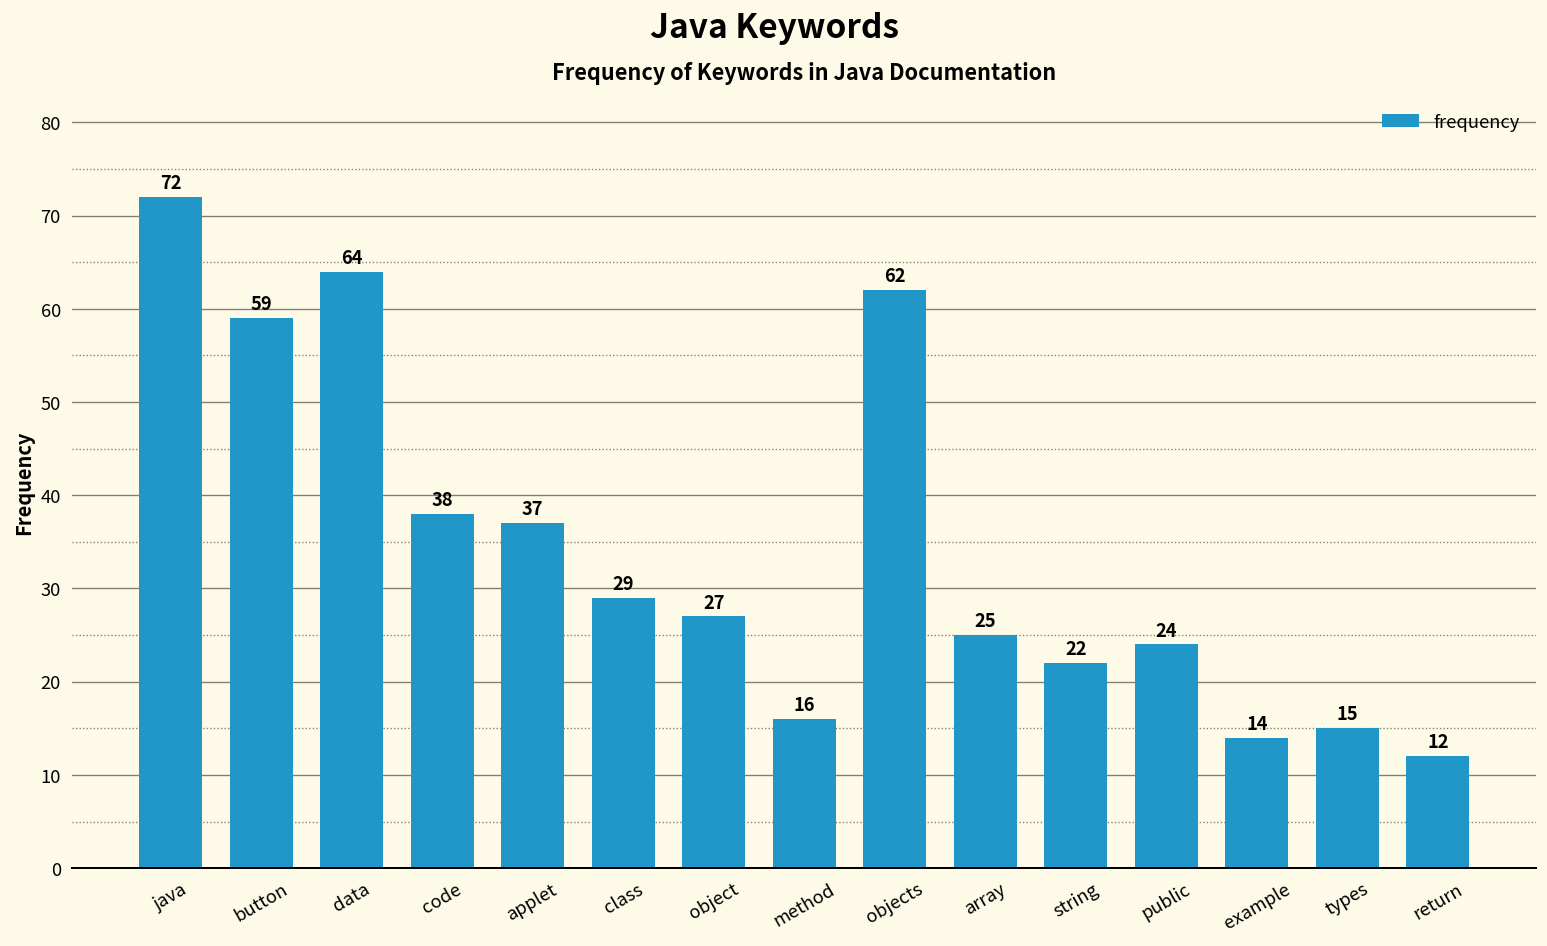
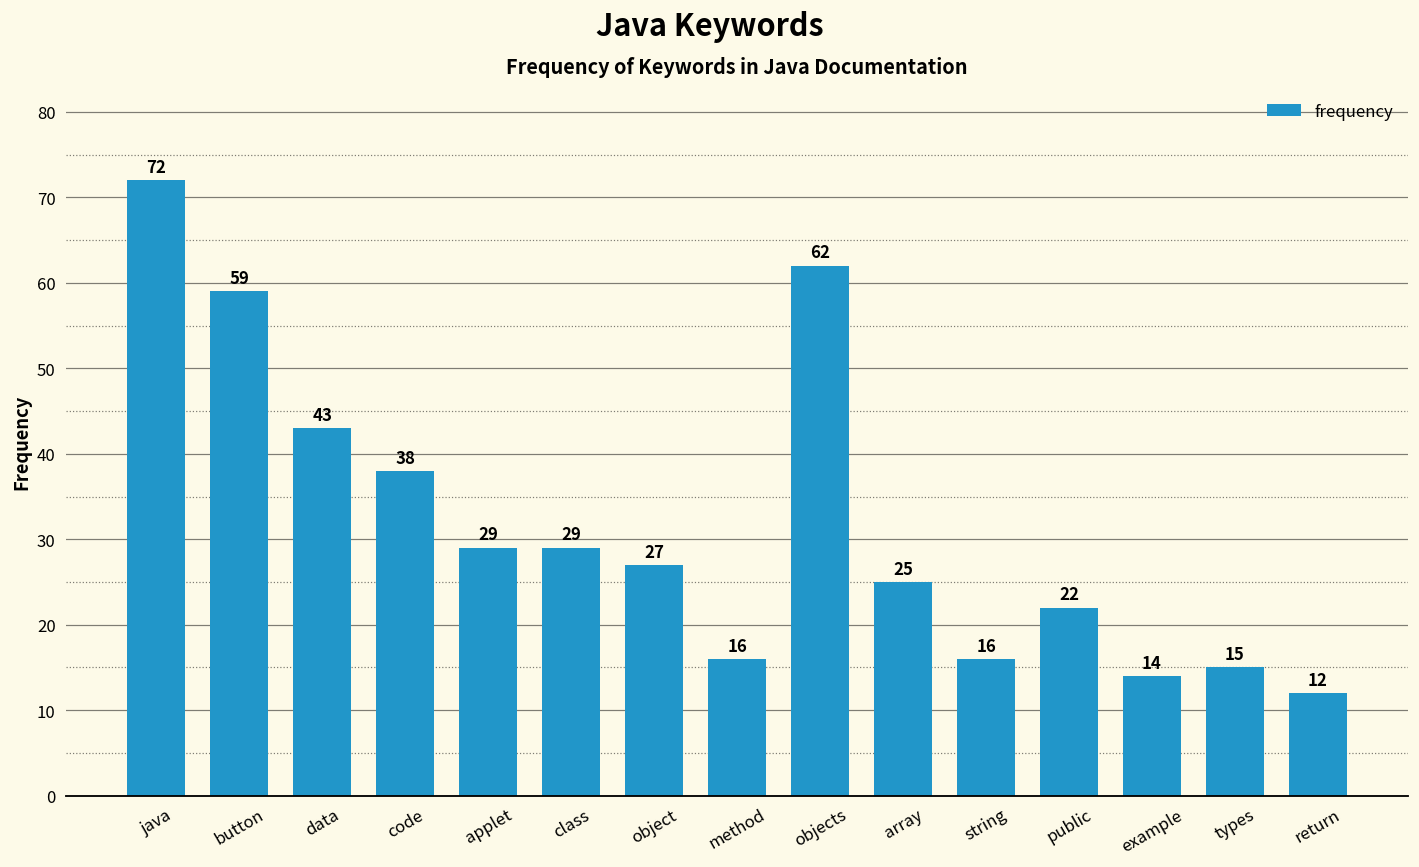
data: 64 -> 43
applet: 37 -> 29
string: 22 -> 16
public: 24 -> 22
